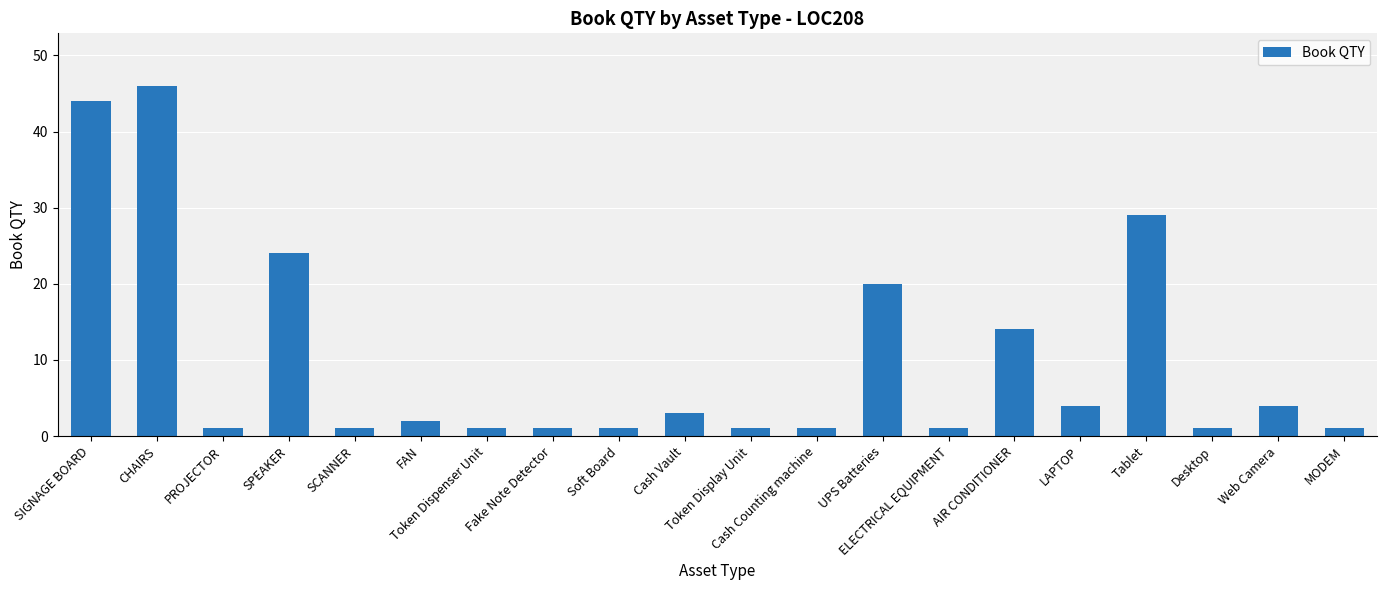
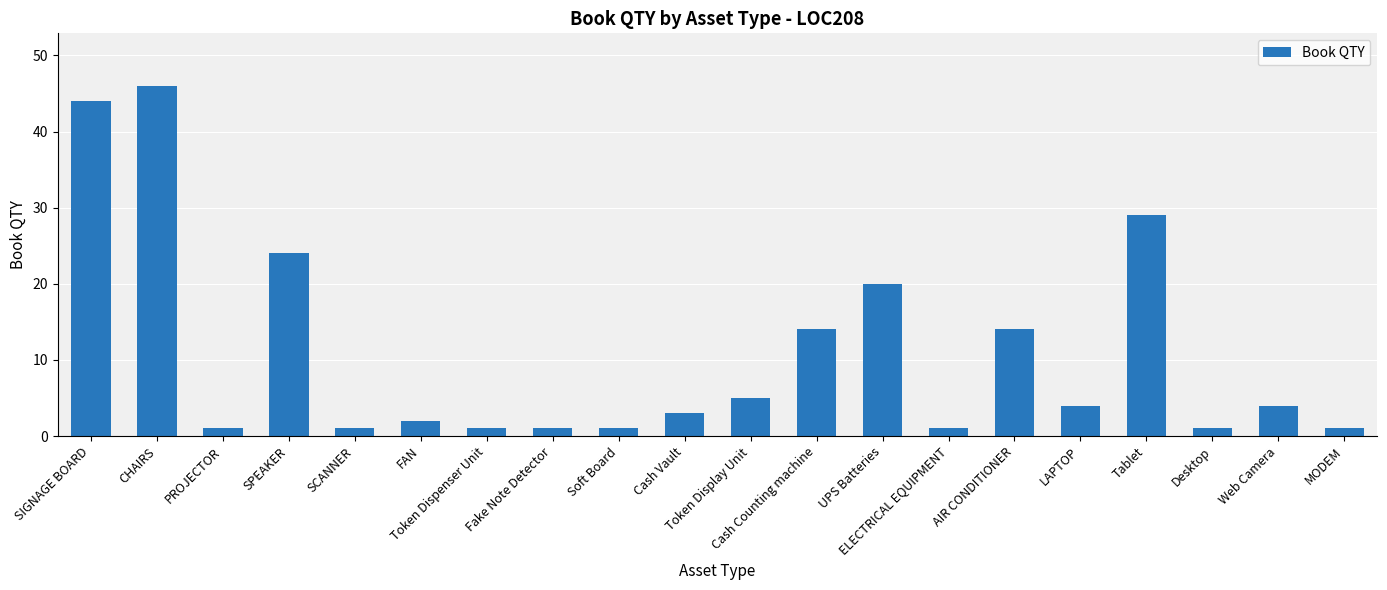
Token Display Unit: 1 -> 5
Cash Counting machine: 1 -> 14
